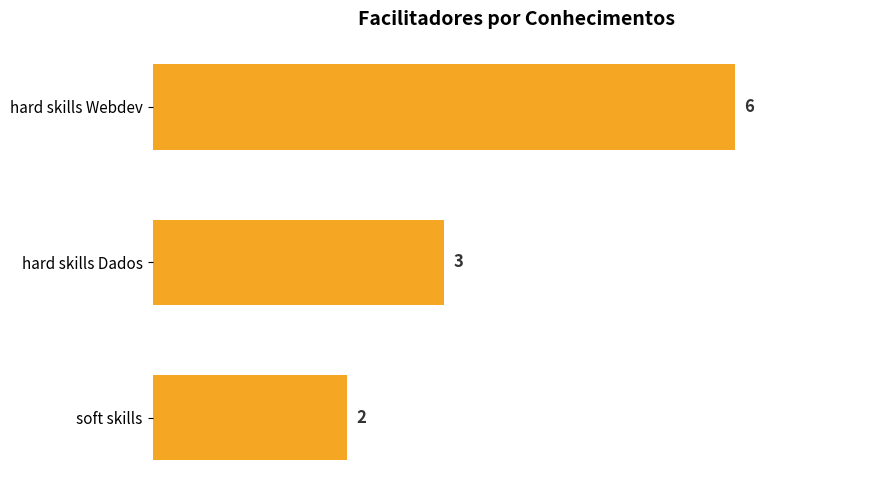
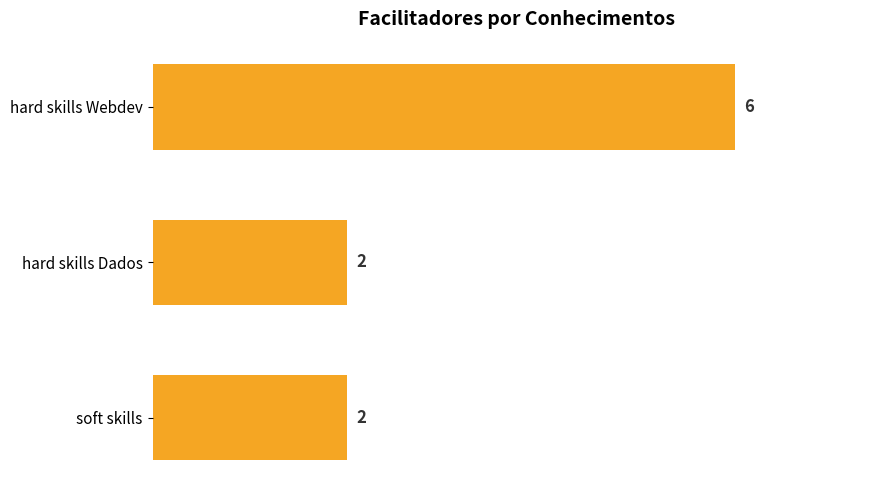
hard skills Dados: 3 -> 2
